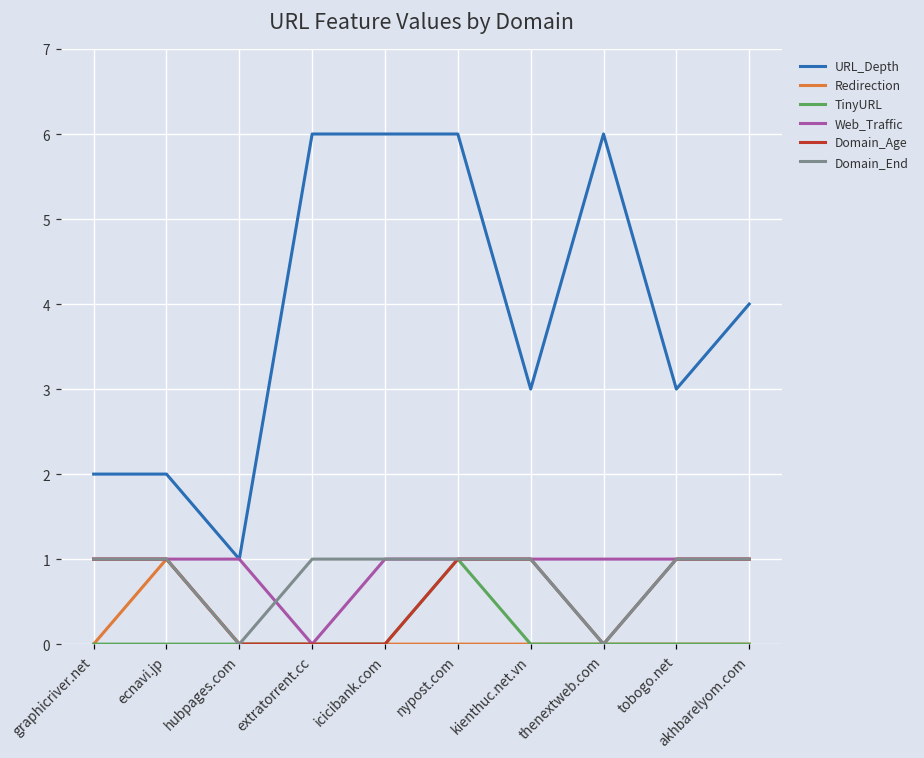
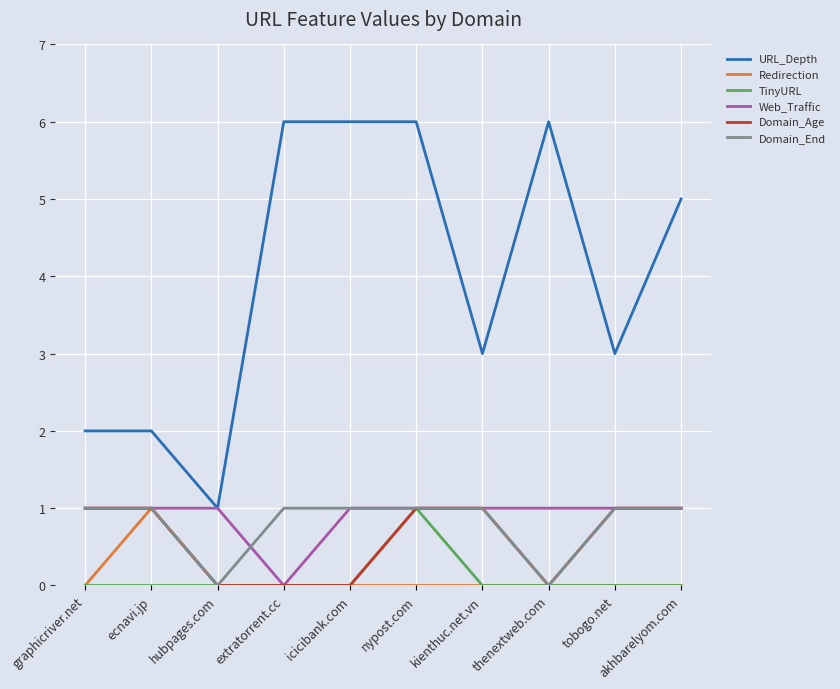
URL_Depth, akhbarelyom.com: 4 -> 5
